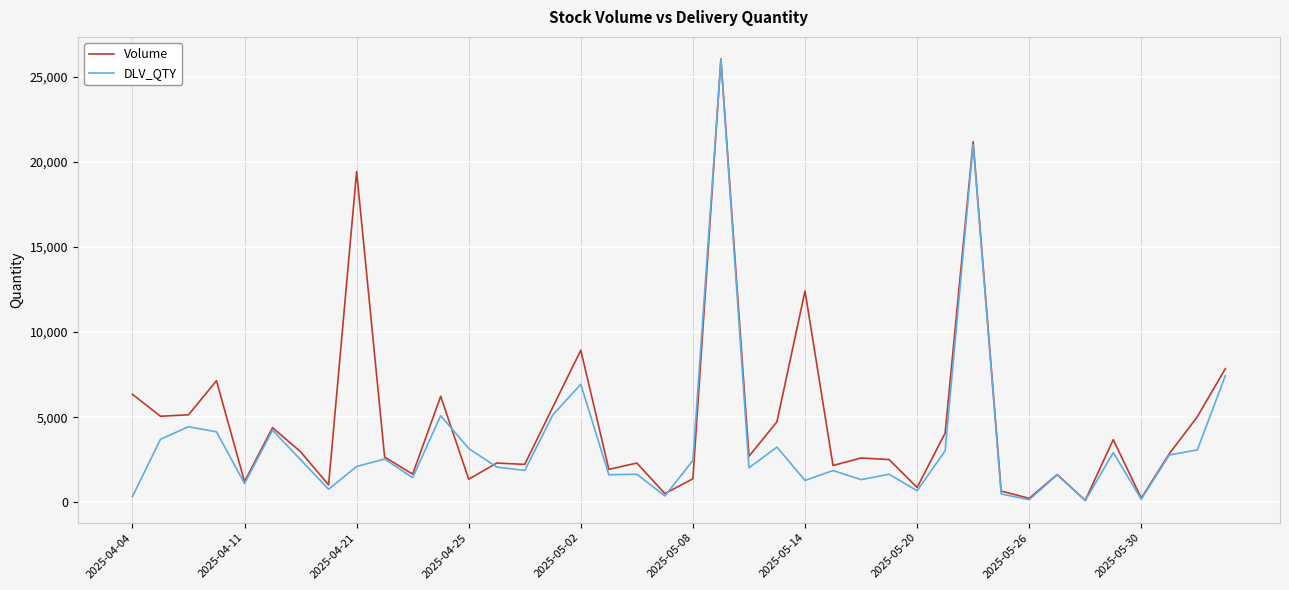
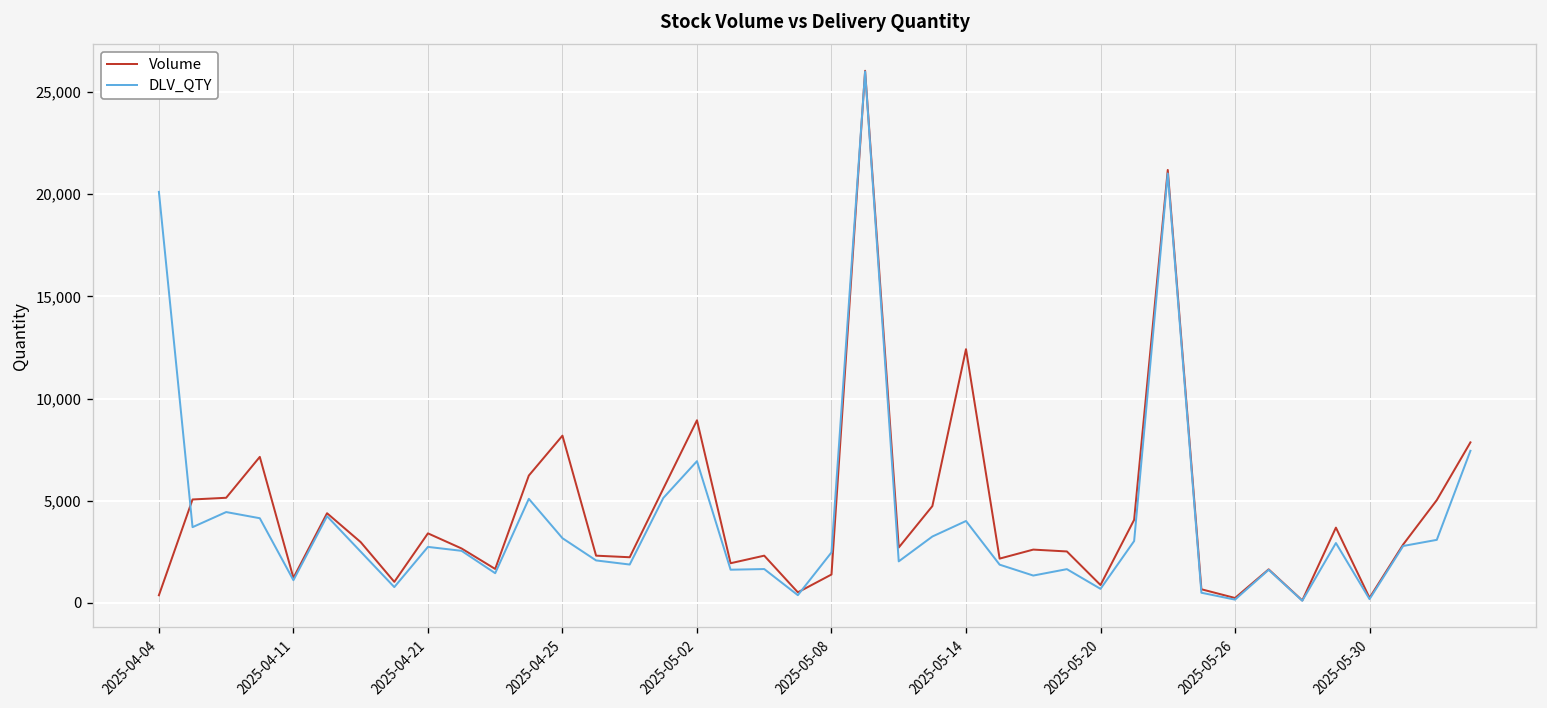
Volume, 2025-04-04: 6,300 -> 400
DLV_QTY, 2025-04-04: 300 -> 20,100
Volume, 2025-04-21: 19,400 -> 3,400
DLV_QTY, 2025-04-21: 2,100 -> 2,700
Volume, 2025-04-25: 1,400 -> 8,200
DLV_QTY, 2025-05-14: 1,300 -> 4,000
